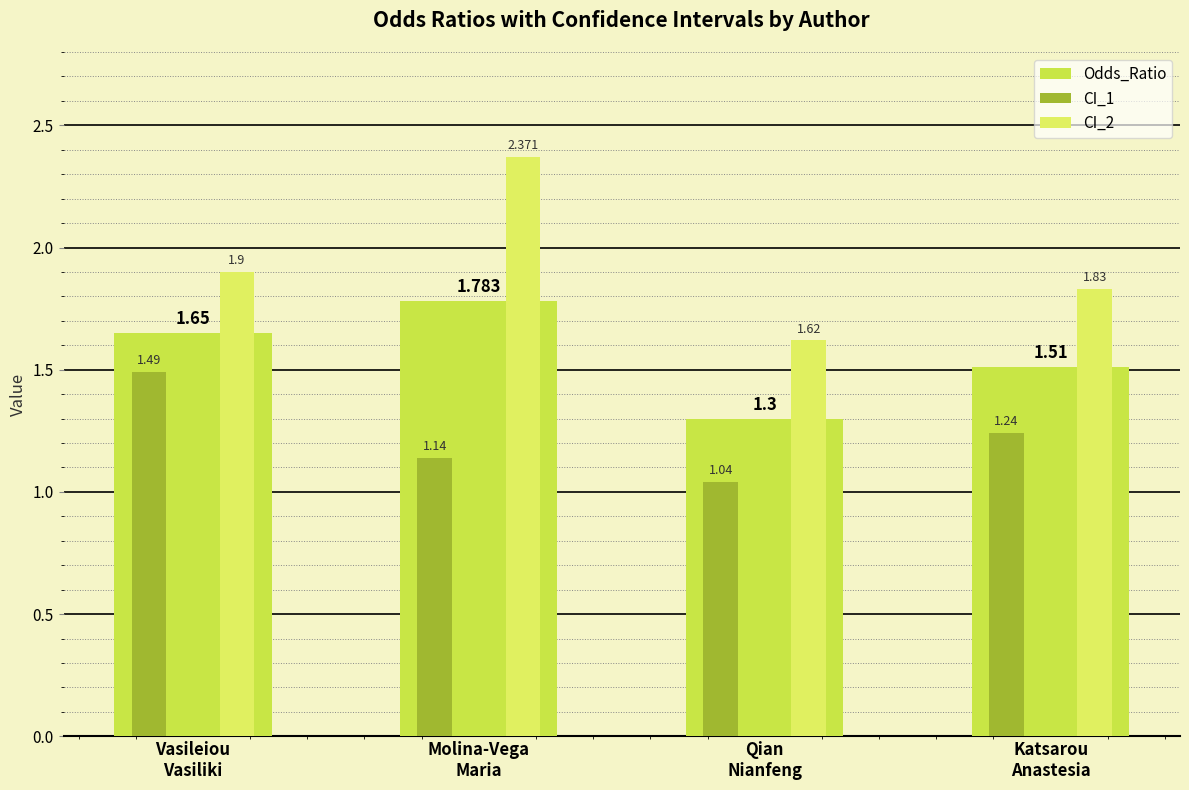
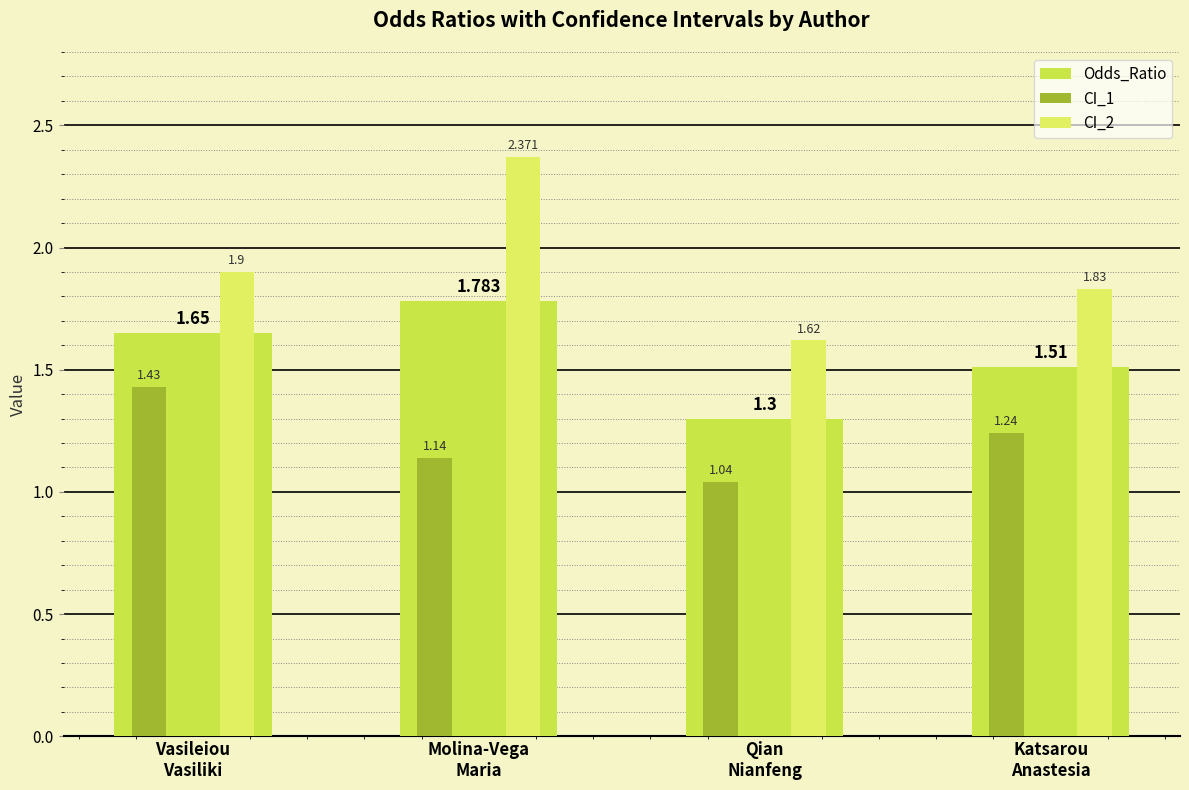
CI_1, Vasileiou Vasiliki: 1.49 -> 1.43
